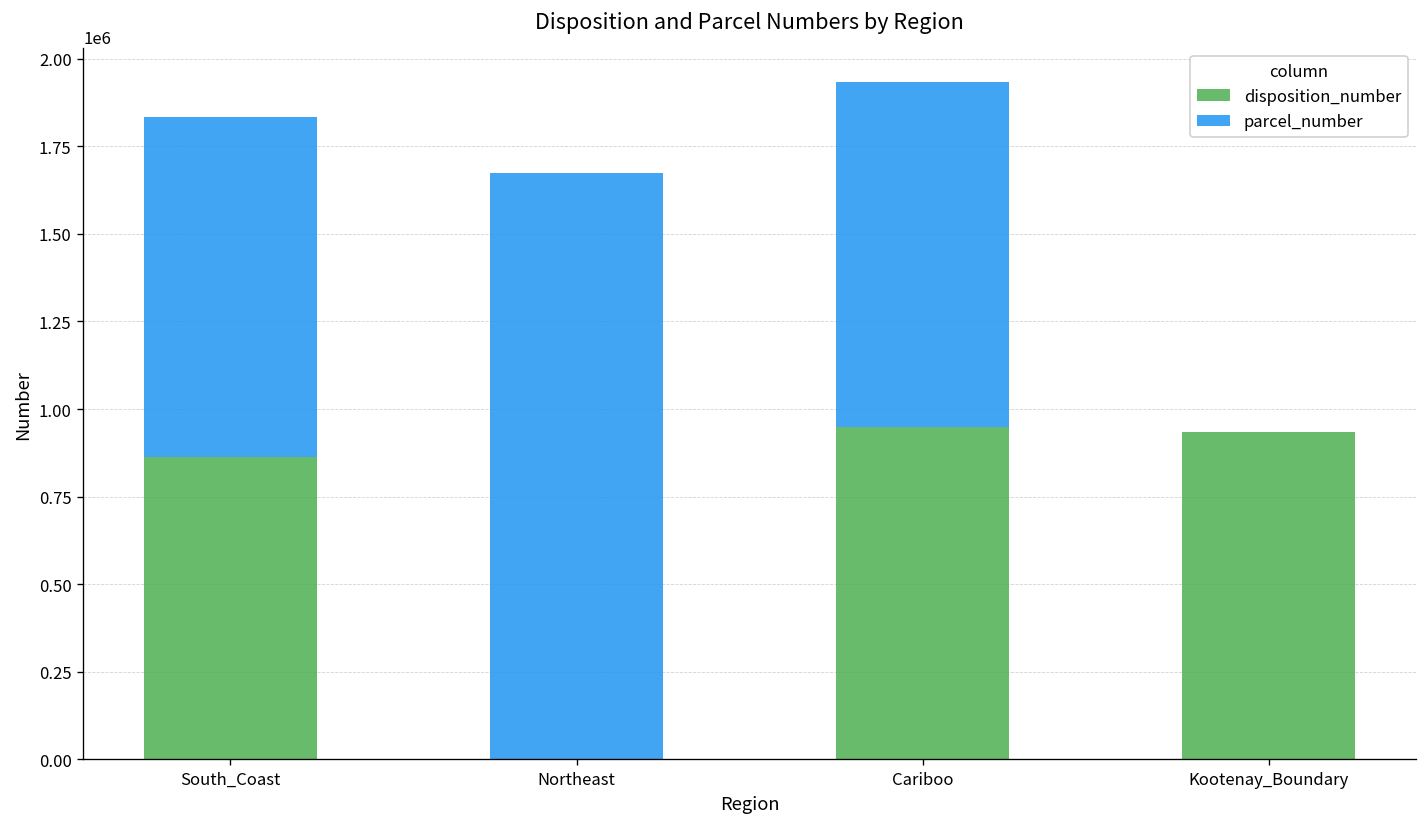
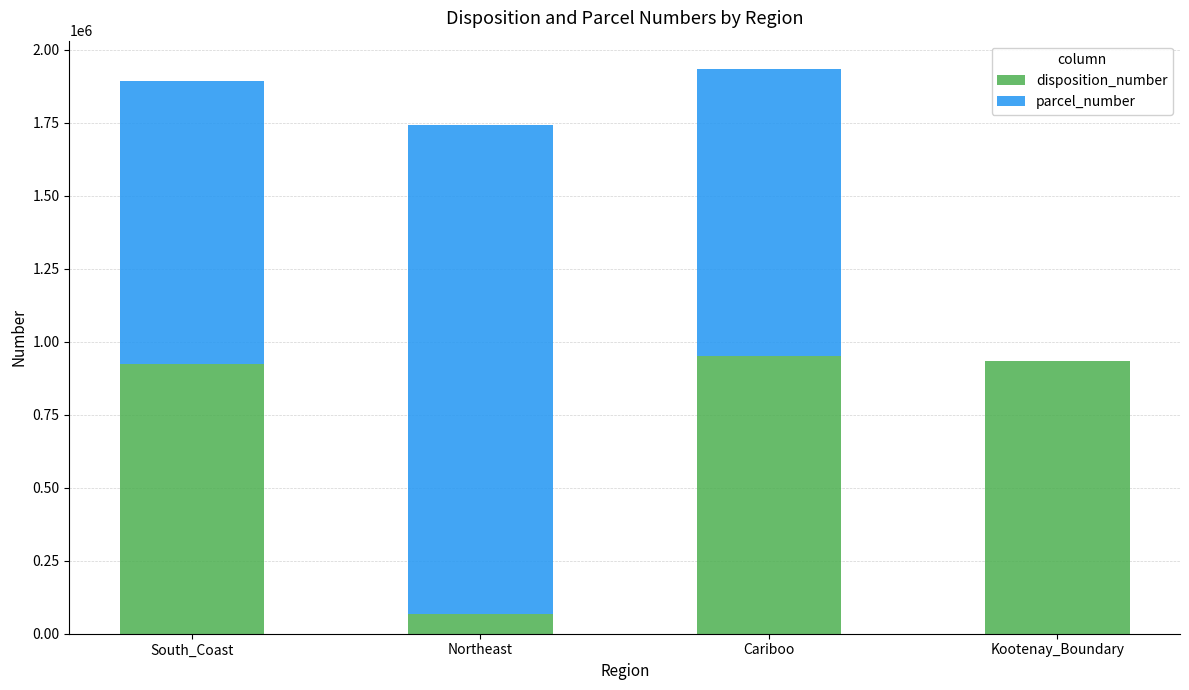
disposition_number, South_Coast: 860000 -> 920000
disposition_number, Northeast: 0 -> 70000
